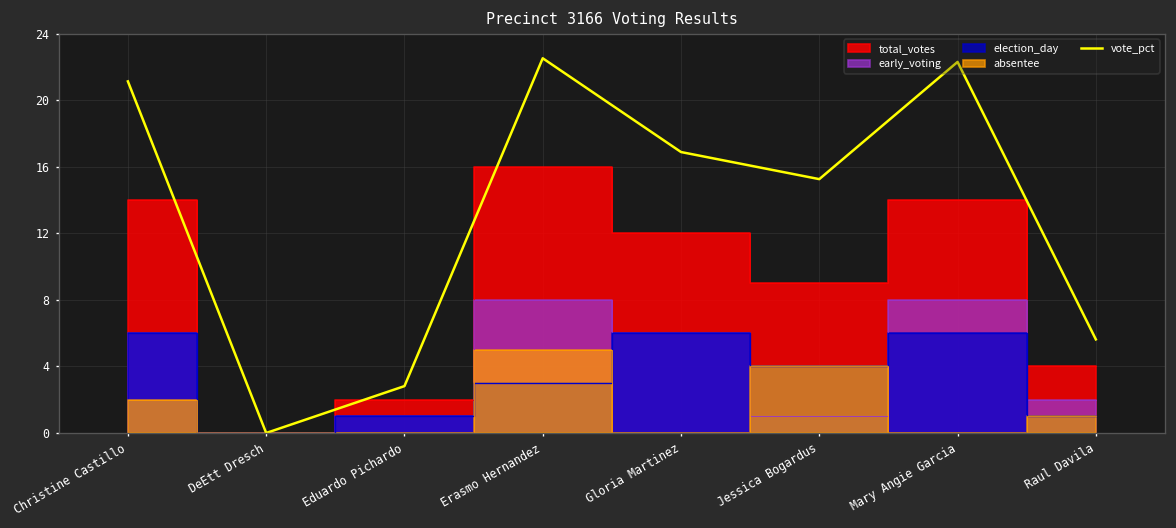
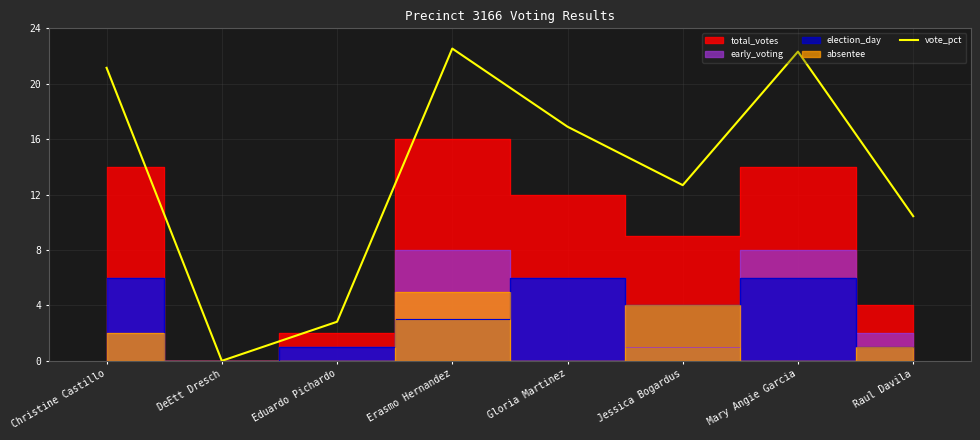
vote_pct, Jessica Bogardus: 15.3 -> 12.7
vote_pct, Raul Davila: 5.6 -> 10.4
